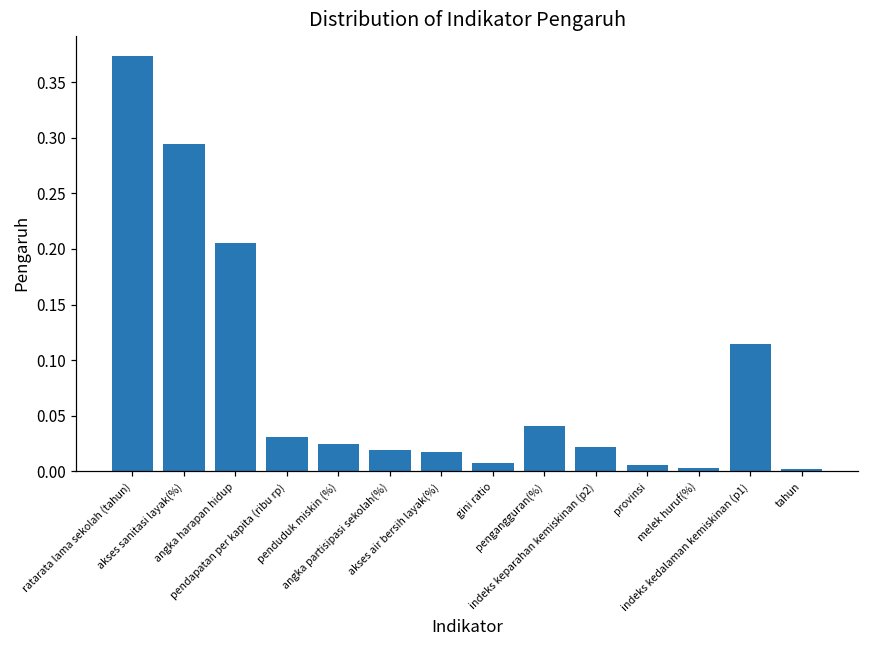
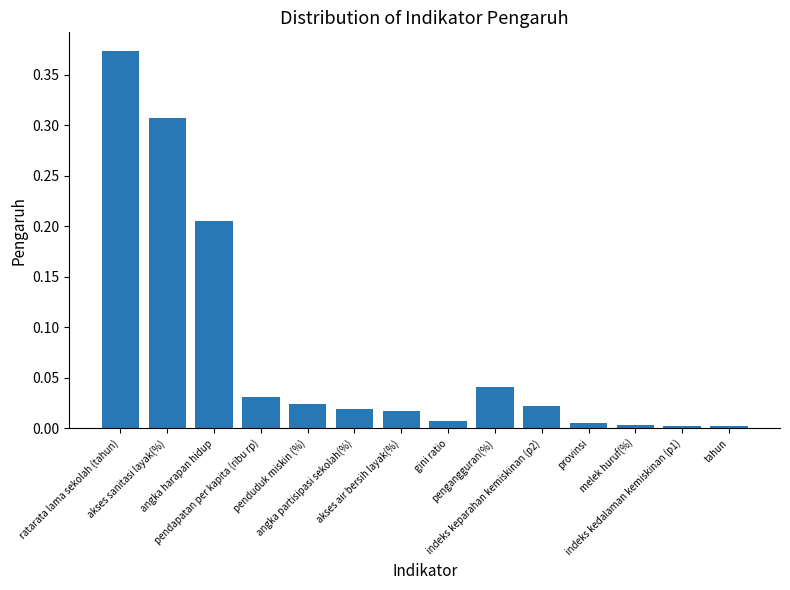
akses sanitasi layak(%): 0.295 -> 0.308
indeks kedalaman kemiskinan (p1): 0.115 -> 0.003
